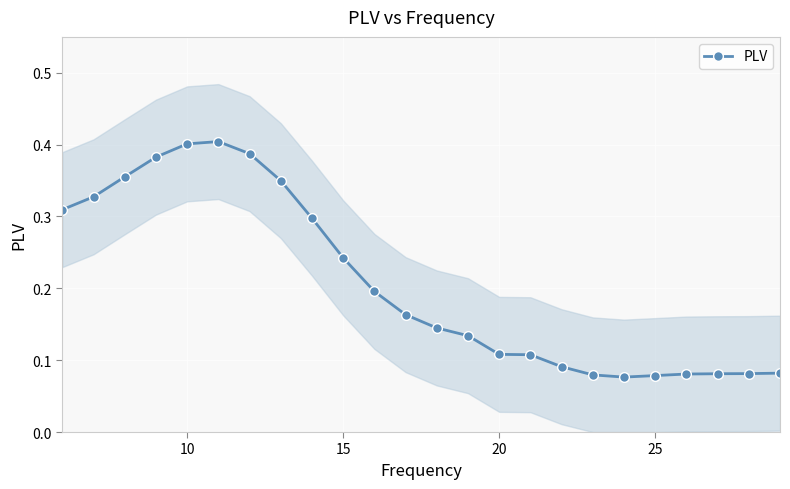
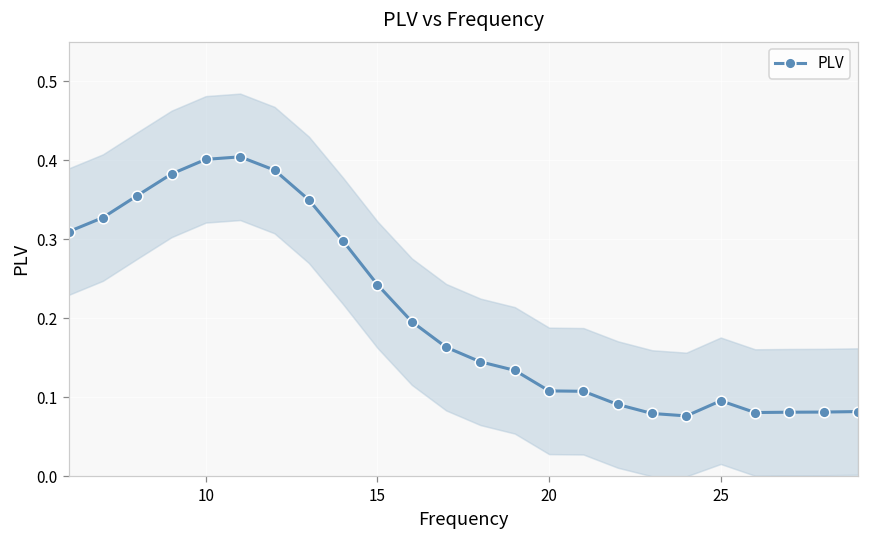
PLV, 25: 0.08 -> 0.10
